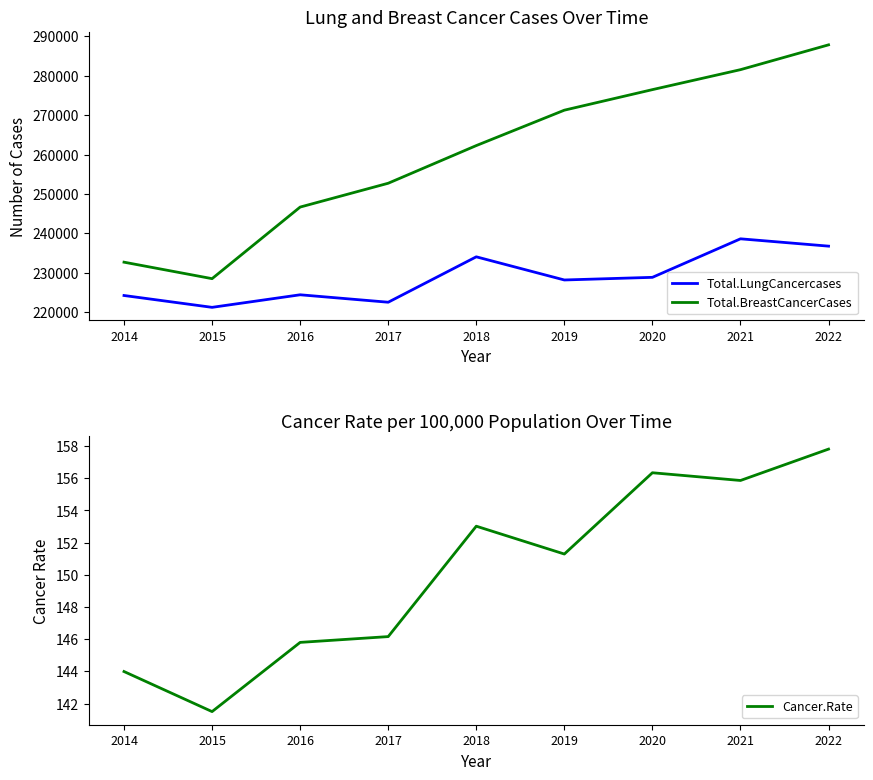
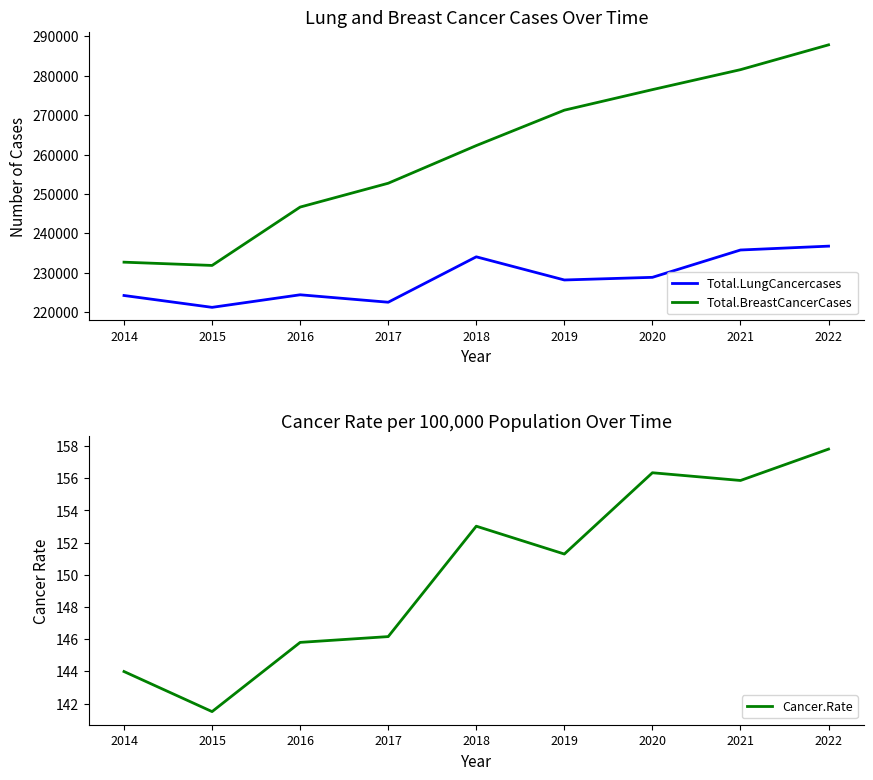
Lung and Breast Cancer Cases Over Time, Total.BreastCancerCases, 2015: 228000 -> 232000
Lung and Breast Cancer Cases Over Time, Total.LungCancercases, 2021: 239000 -> 236000
